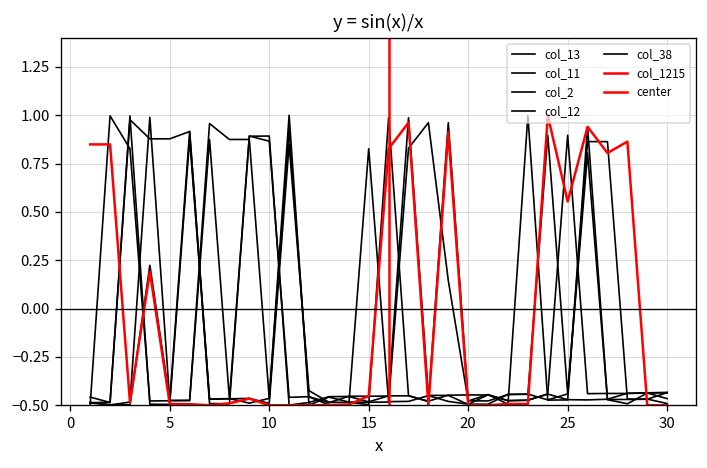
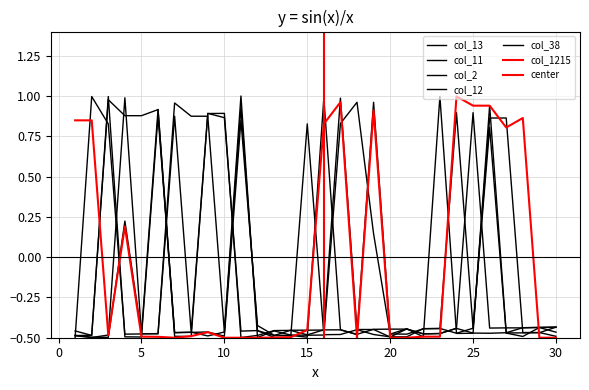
col_1215, 25: 0.55 -> 0.94
